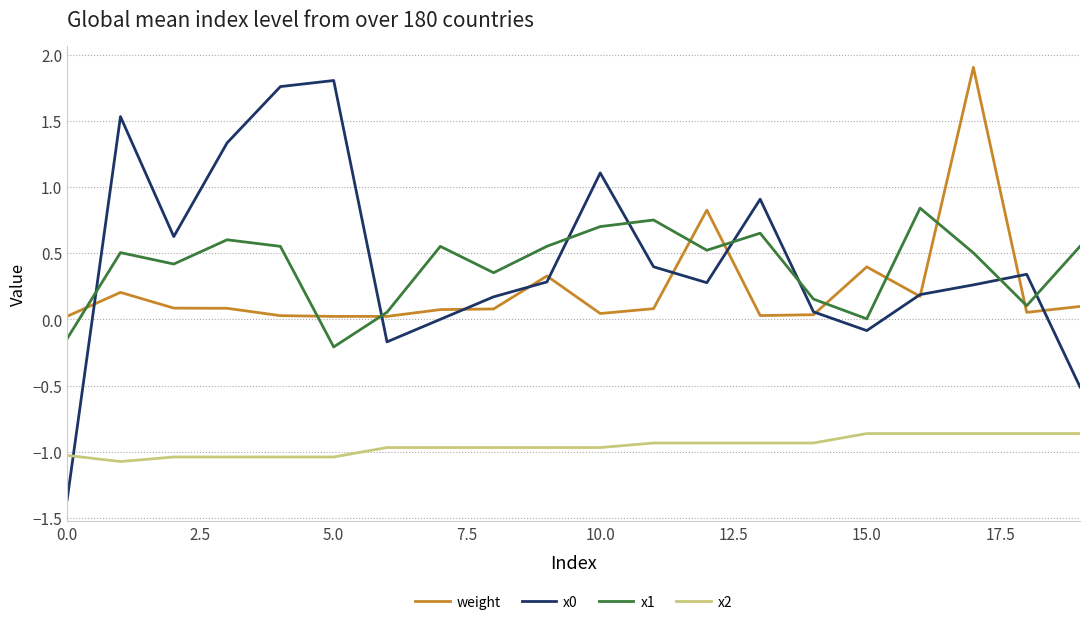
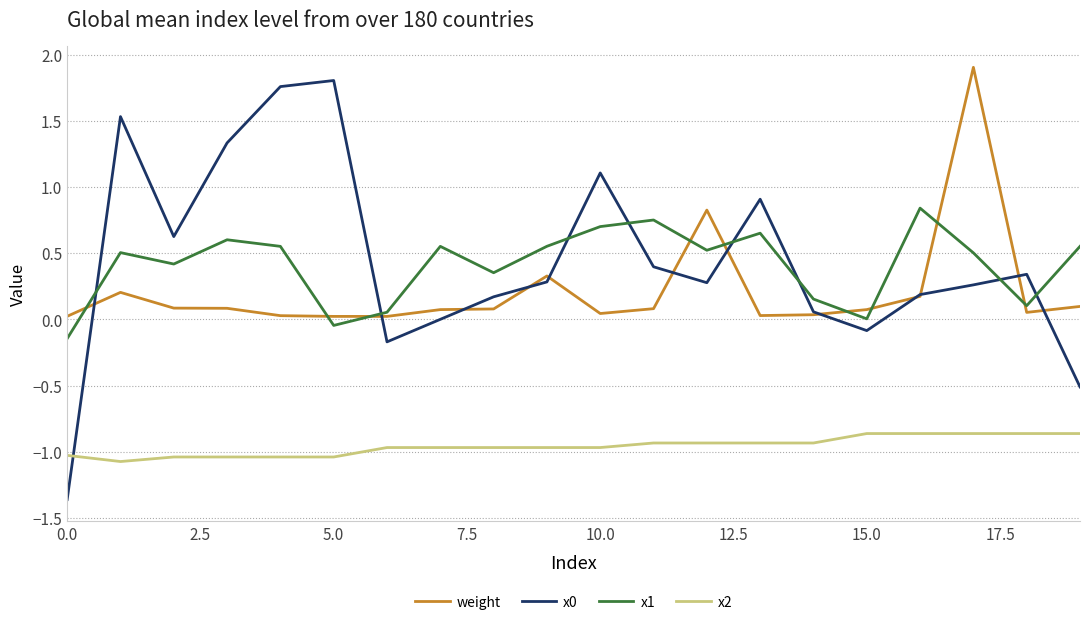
x1, 5.0: -0.21 -> -0.05
weight, 15.0: 0.40 -> 0.07
